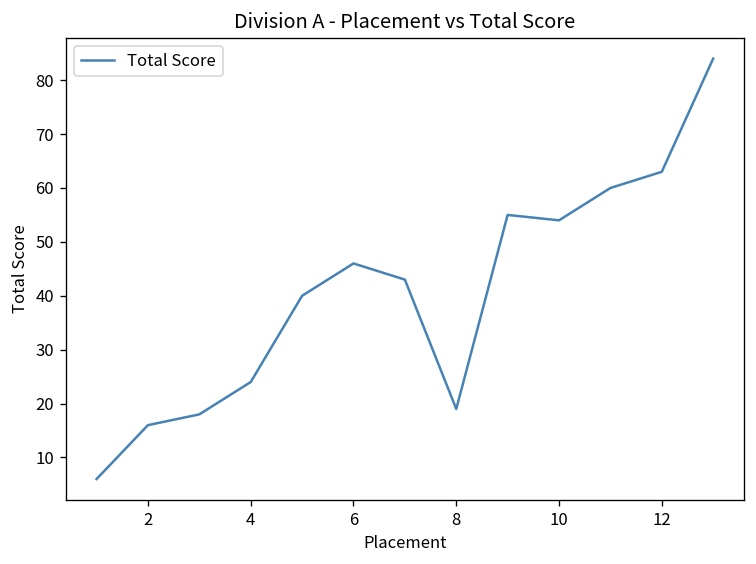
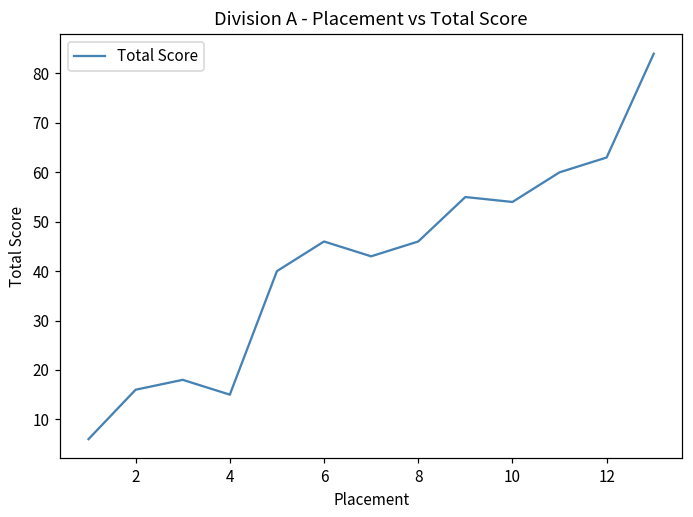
4: 24 -> 15
8: 19 -> 46
